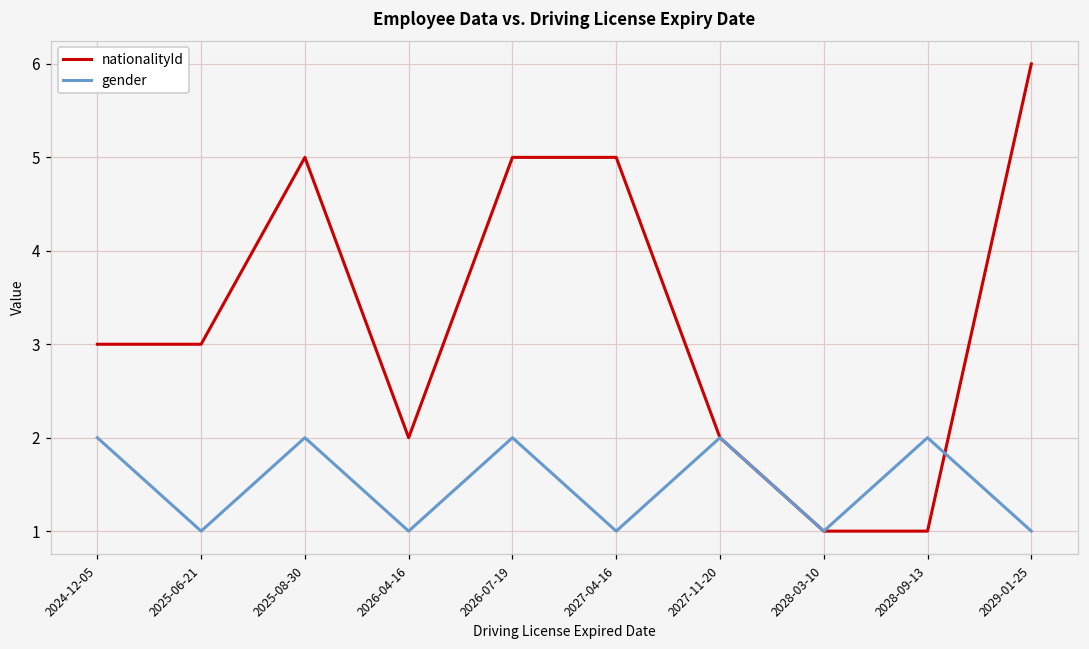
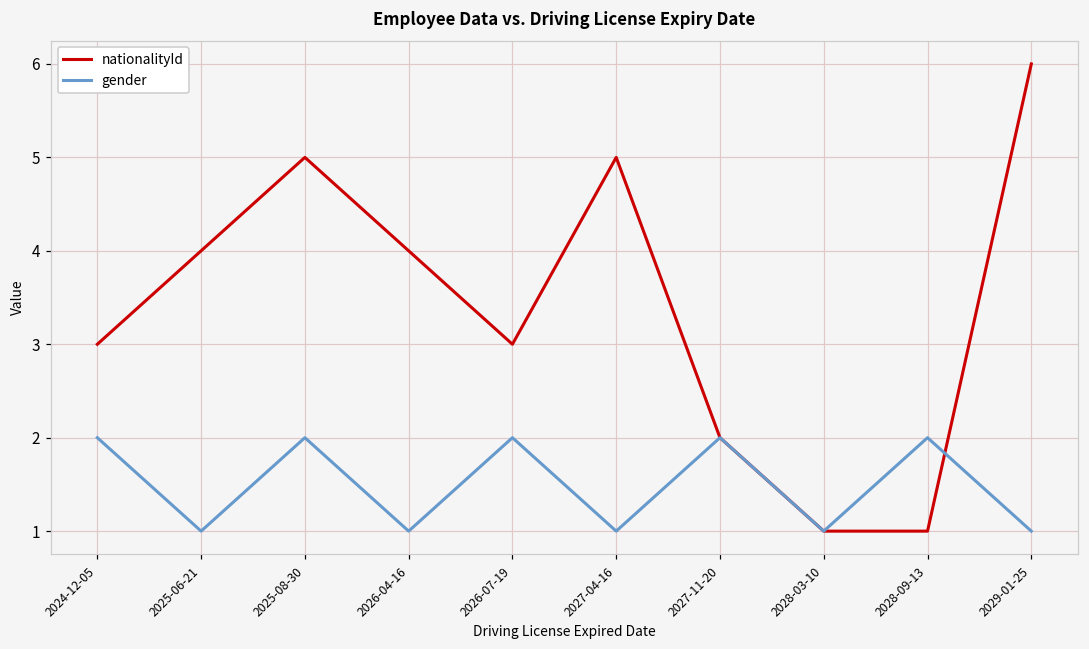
nationalityId, 2025-06-21: 3 -> 4
nationalityId, 2026-04-16: 2 -> 4
nationalityId, 2026-07-19: 5 -> 3
